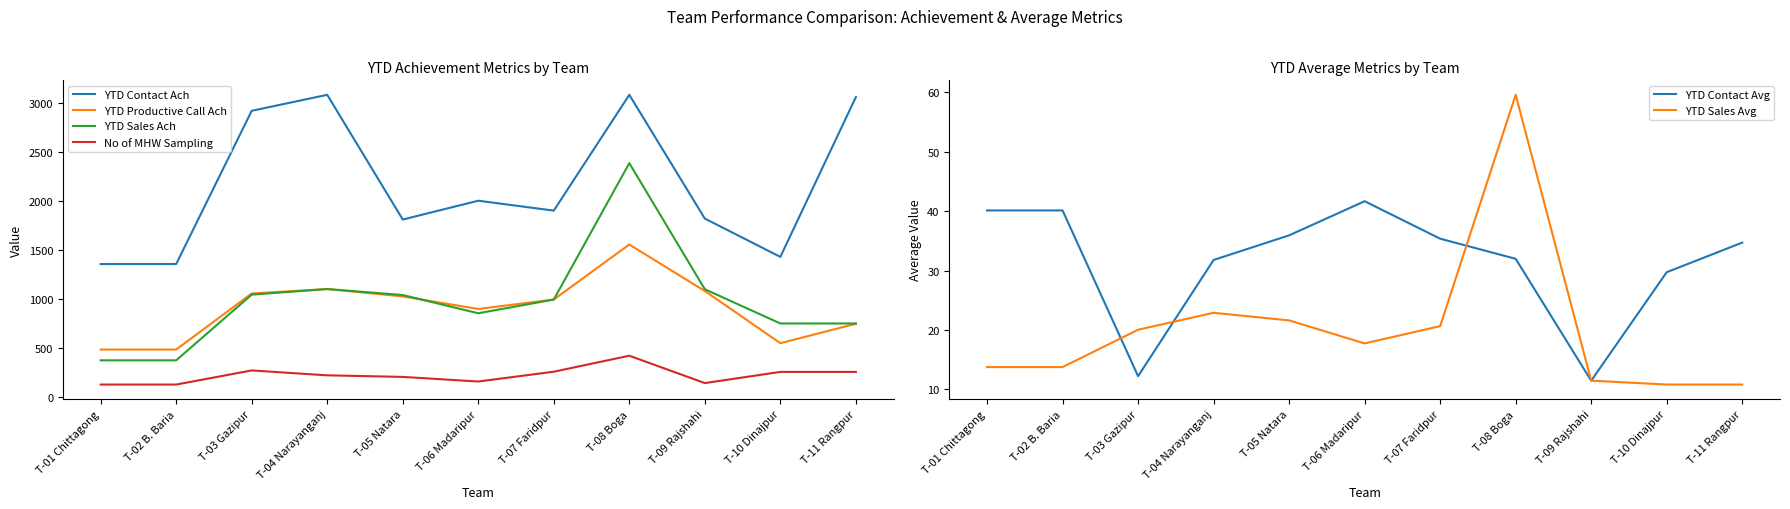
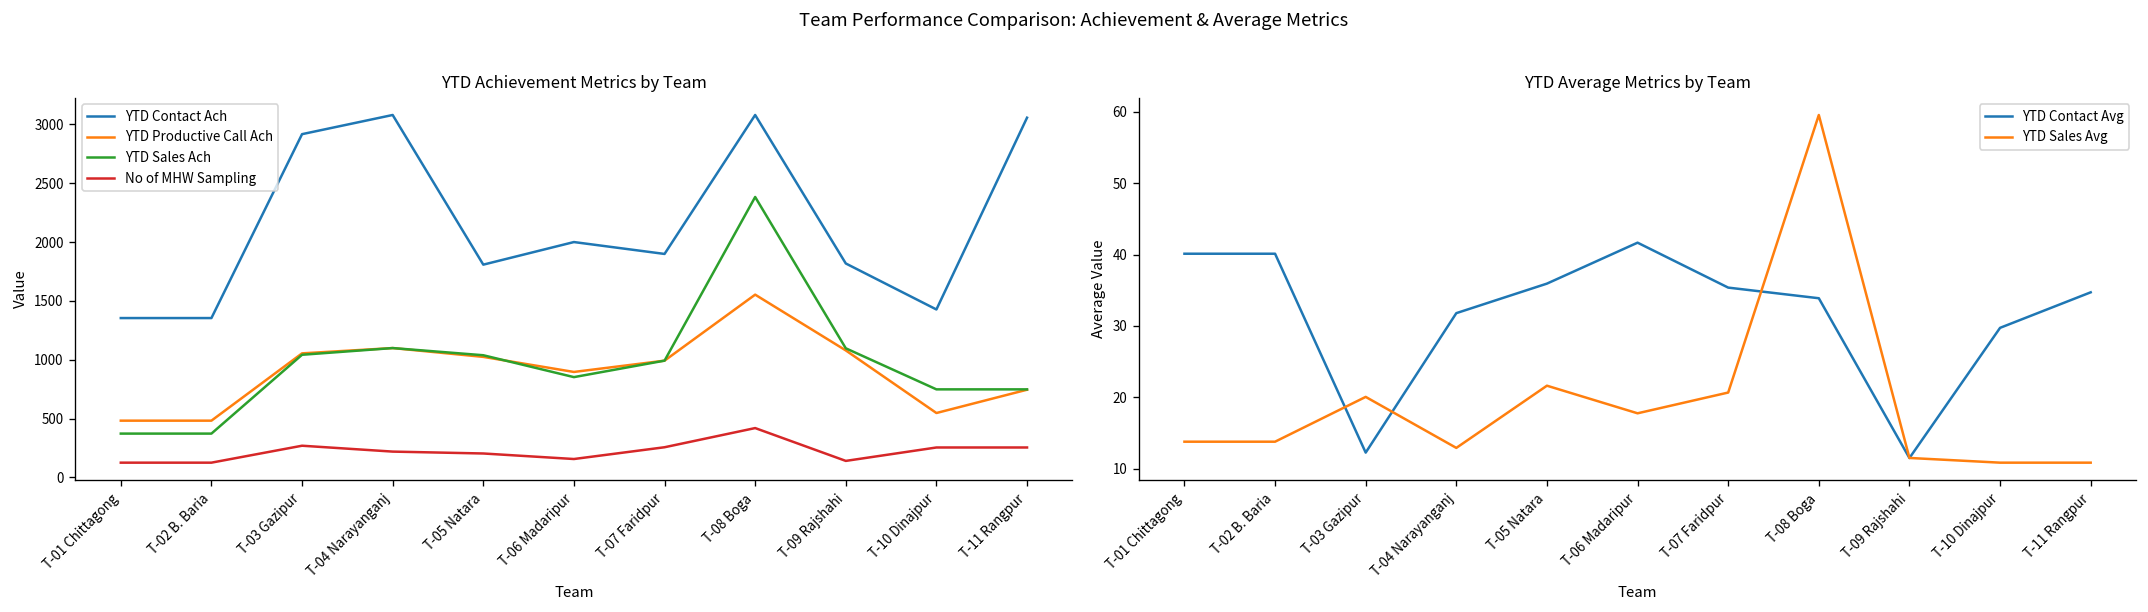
YTD Average Metrics by Team, YTD Sales Avg, T-04 Narayanganj: 23 -> 13
YTD Average Metrics by Team, YTD Contact Avg, T-08 Boga: 32 -> 34
